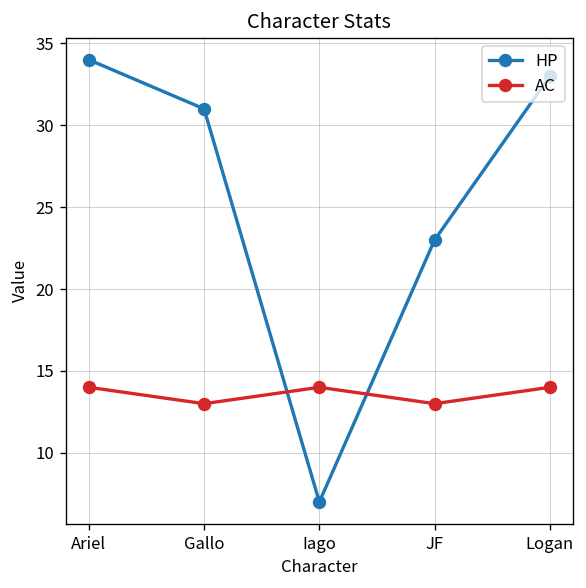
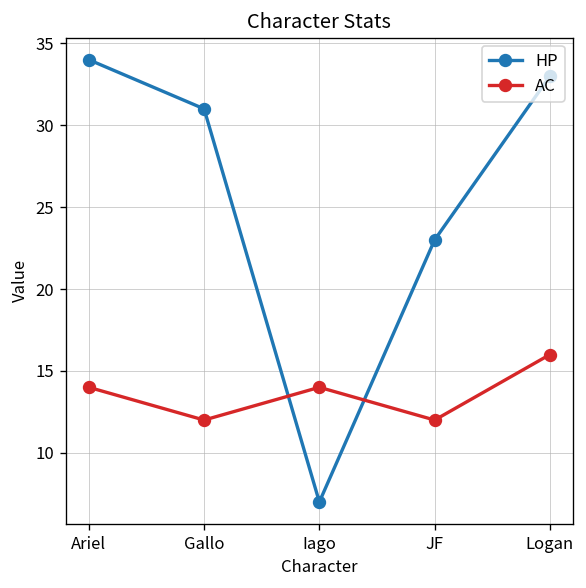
AC, Gallo: 13 -> 12
AC, JF: 13 -> 12
AC, Logan: 14 -> 16
